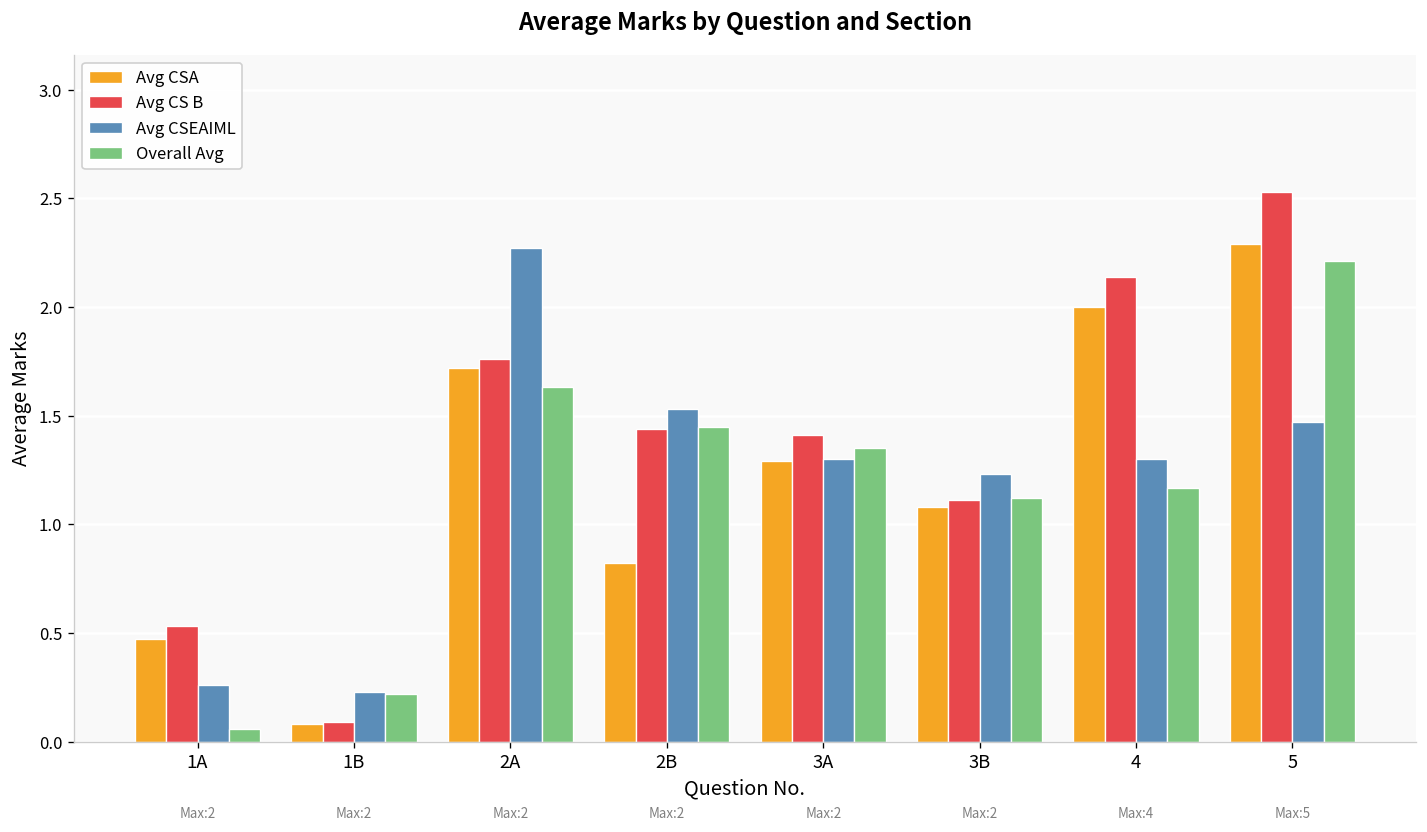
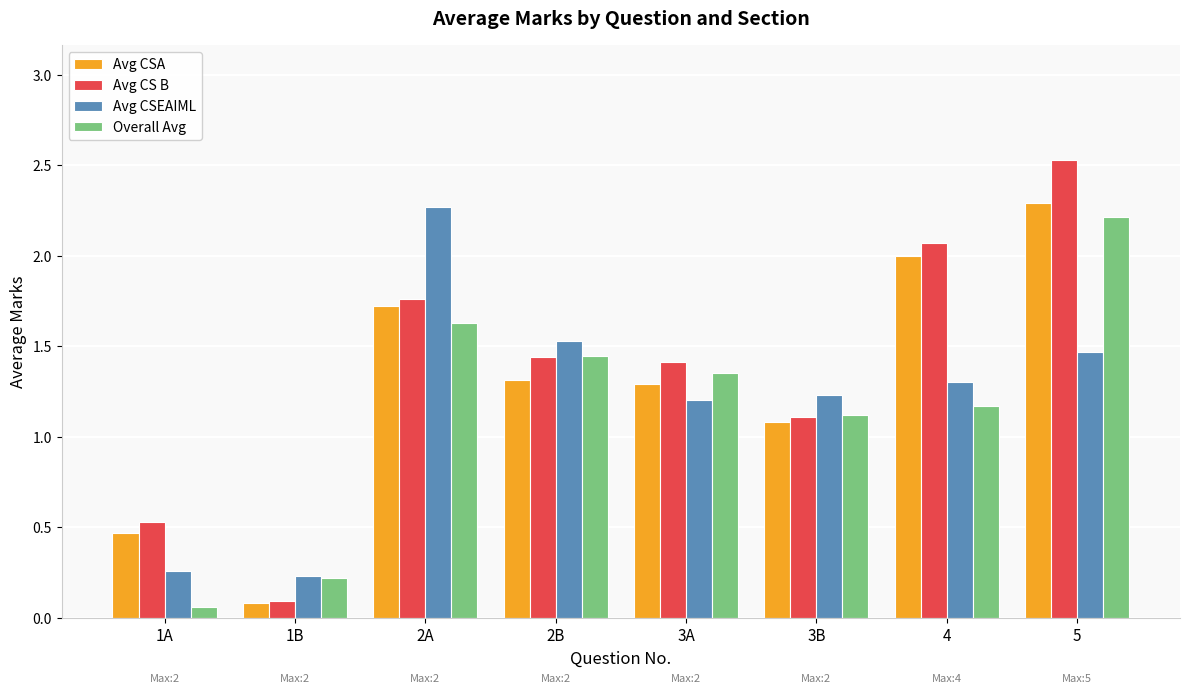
Avg CSA, 2B: 0.82 -> 1.31
Avg CSEAIML, 3A: 1.3 -> 1.2
Avg CS B, 4: 2.14 -> 2.07
